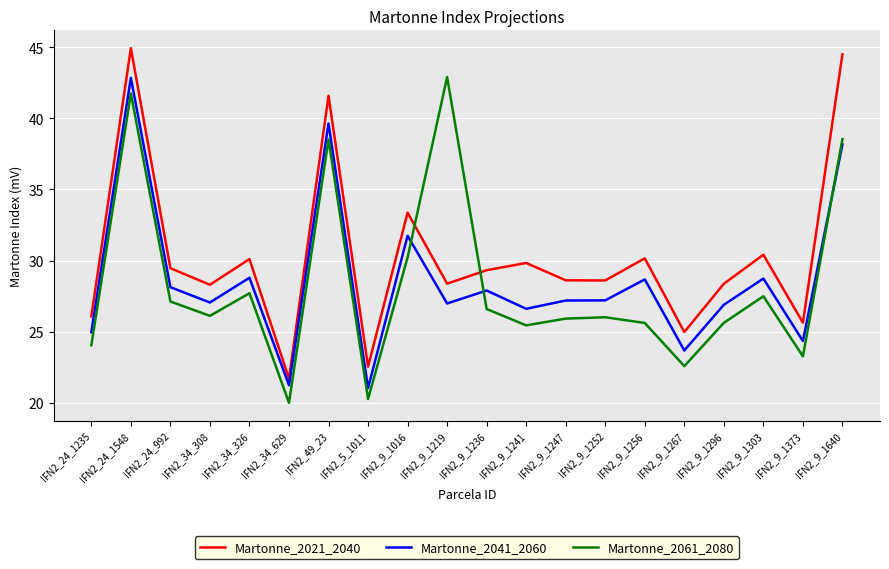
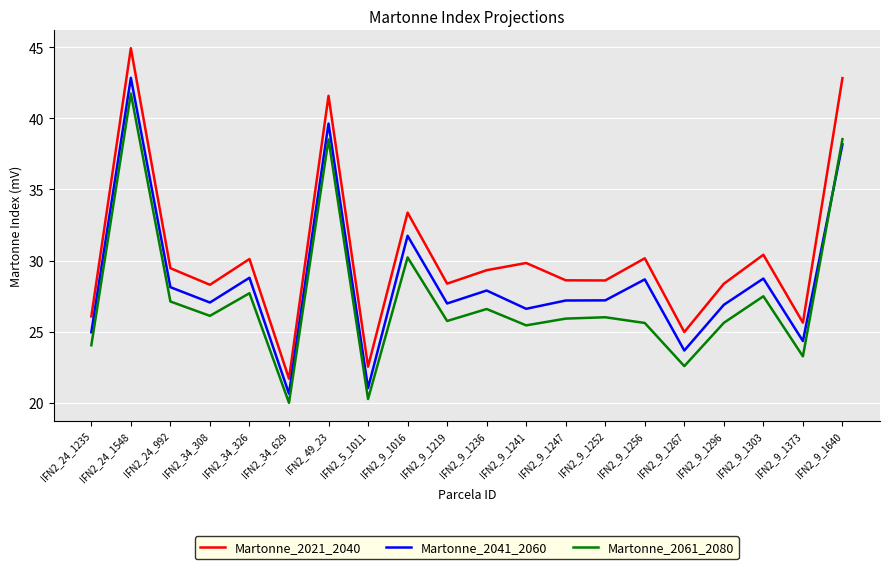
Martonne_2041_2060, IFN2_34_629: 21.2 -> 20.6
Martonne_2061_2080, IFN2_9_1219: 42.9 -> 25.7
Martonne_2021_2040, IFN2_9_1640: 44.5 -> 42.8
